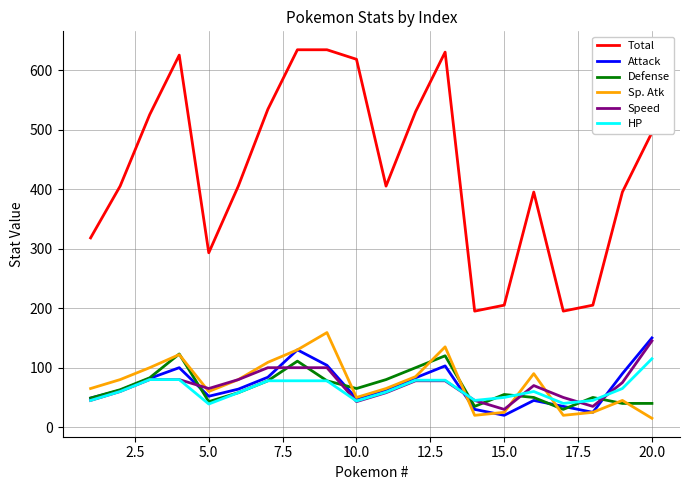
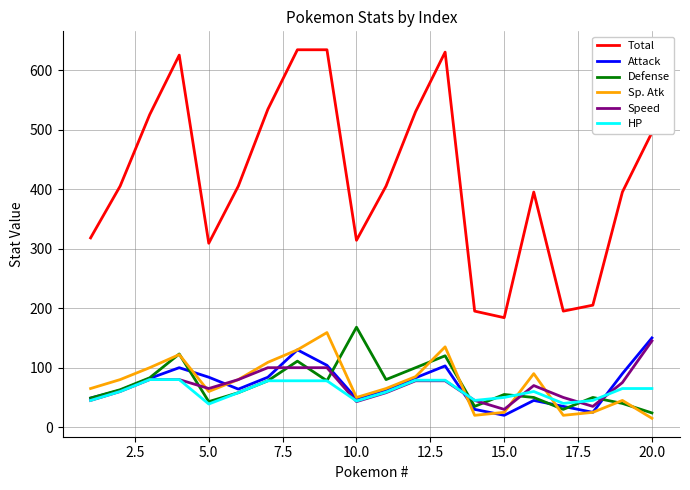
Total, 5.0: 290 -> 310
Attack, 5.0: 50 -> 80
Total, 10.0: 620 -> 310
Defense, 10.0: 70 -> 170
Total, 15.0: 210 -> 180
Defense, 20.0: 40 -> 20
HP, 20.0: 120 -> 70
